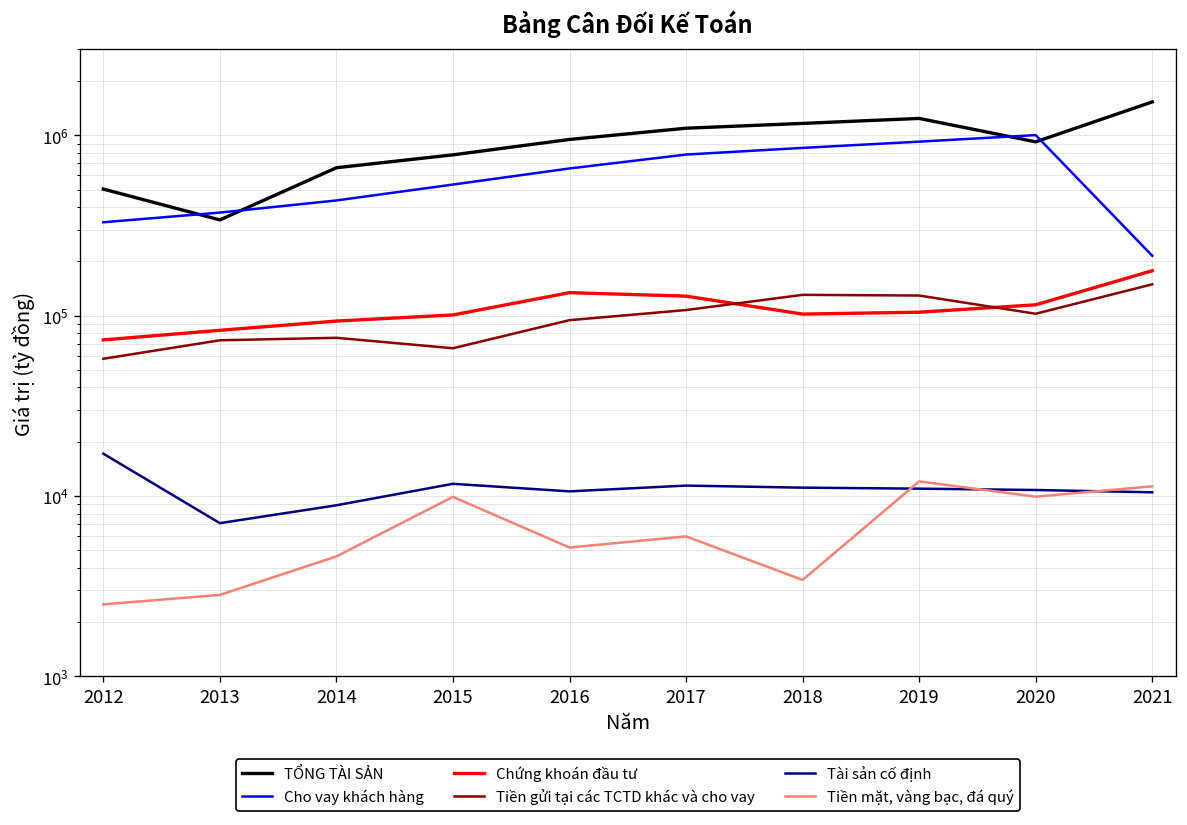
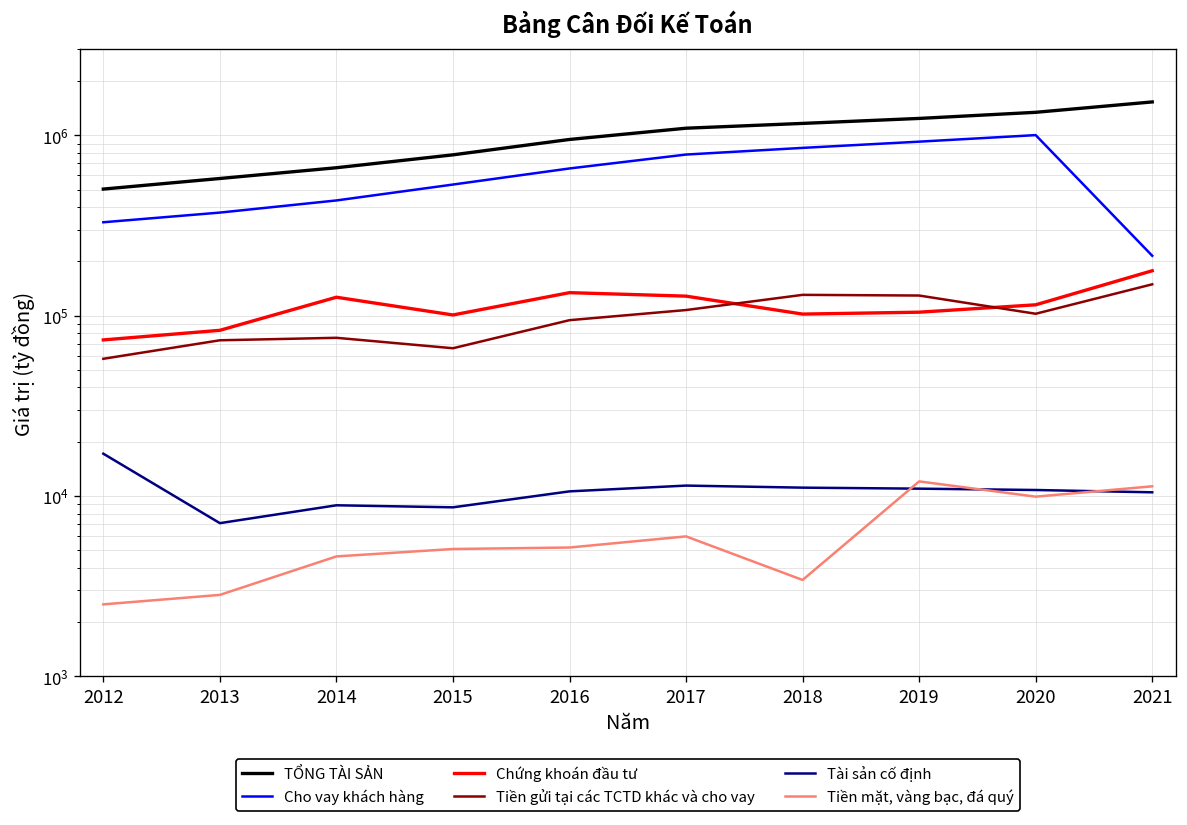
TỔNG TÀI SẢN, 2013: 340000 -> 580000
Chứng khoán đầu tư, 2014: 90000 -> 130000
Tài sản cố định, 2015: 12000 -> 9000
Tiền mặt, vàng bạc, đá quý, 2015: 10000 -> 5100
TỔNG TÀI SẢN, 2020: 900000 -> 1300000
